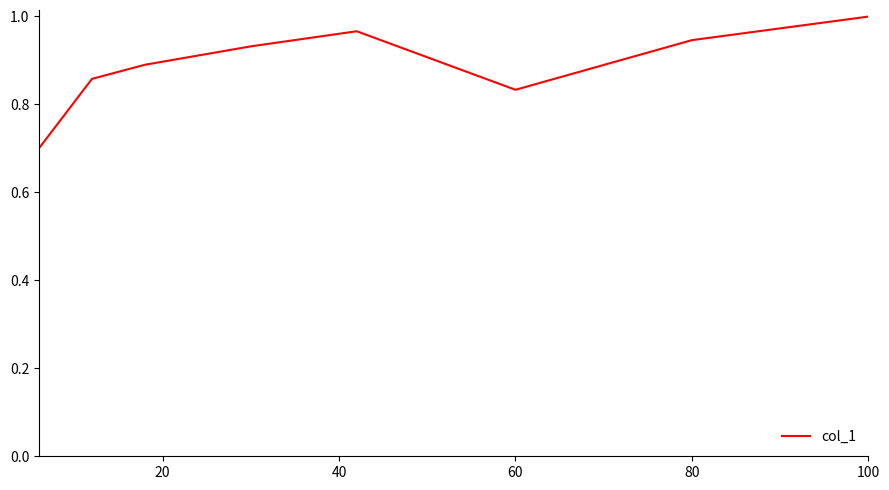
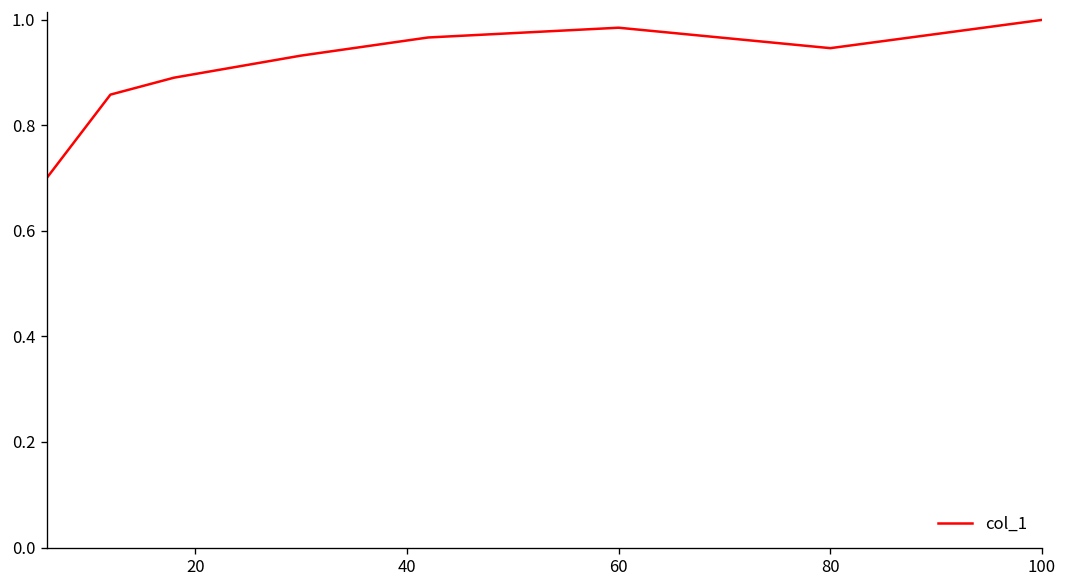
60: 0.83 -> 0.98
